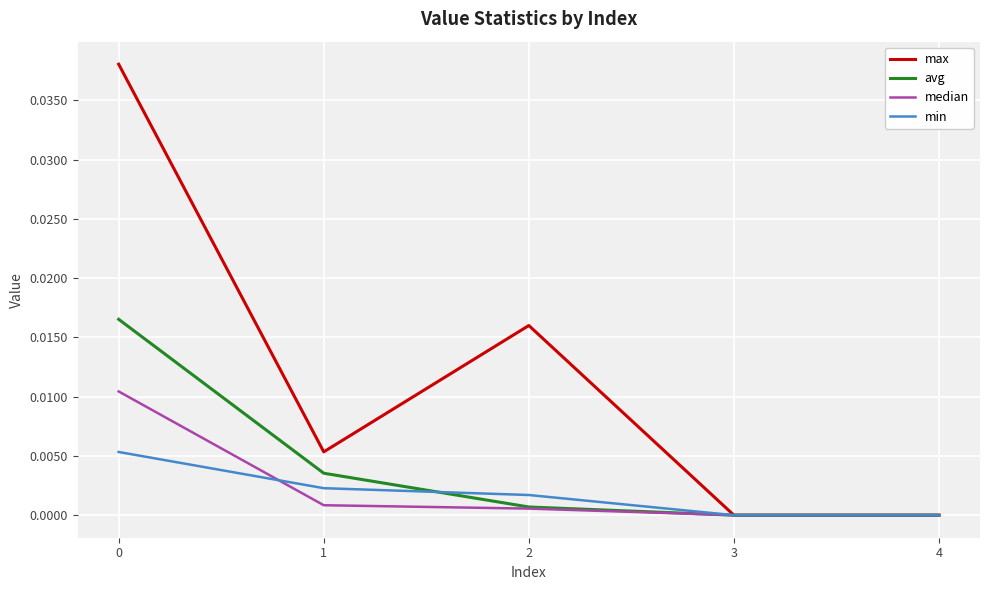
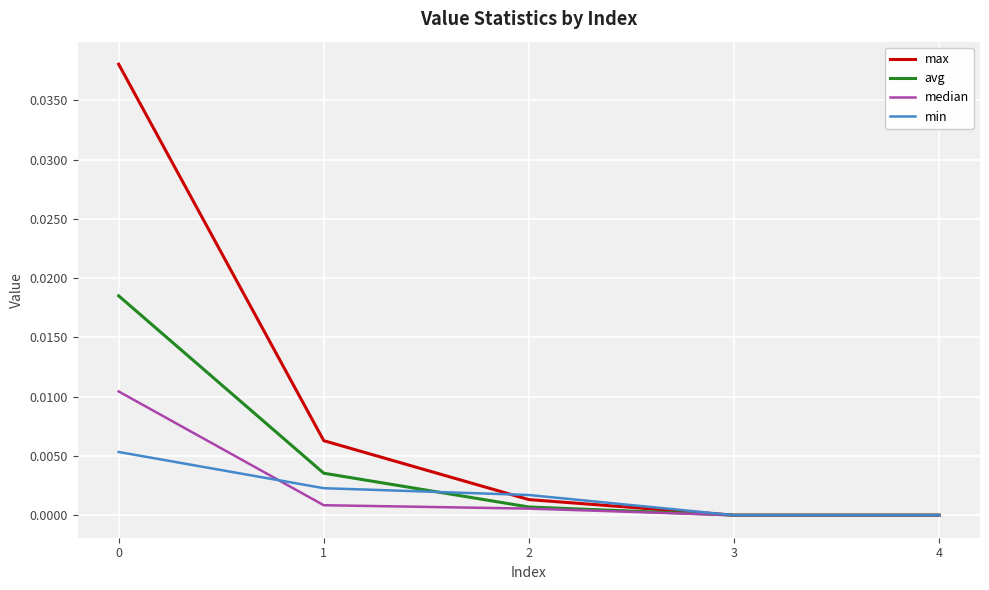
avg, 0: 0.0165 -> 0.0185
max, 1: 0.0053 -> 0.0063
max, 2: 0.0160 -> 0.0013
